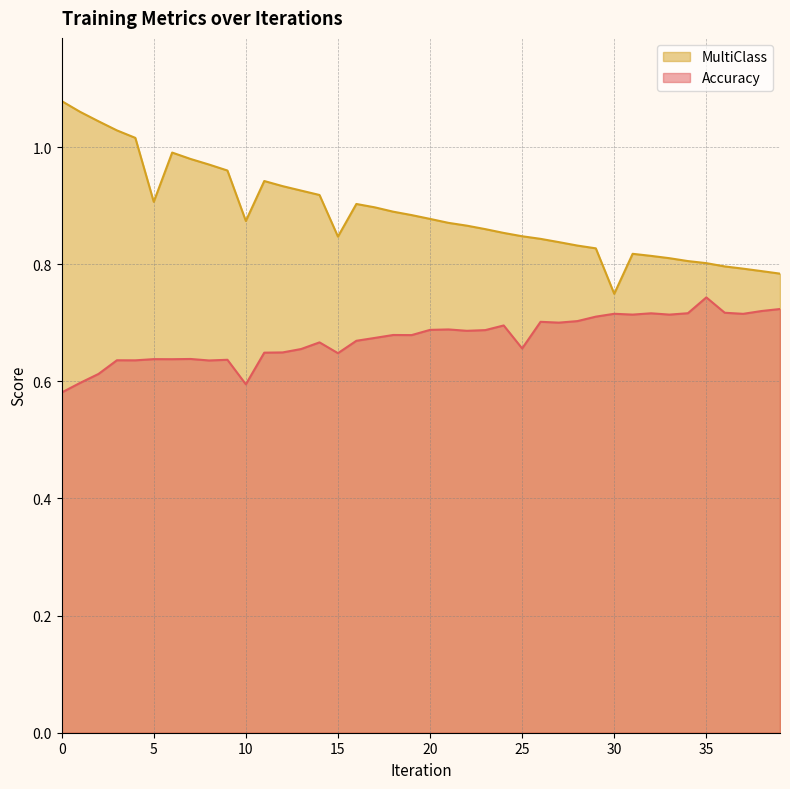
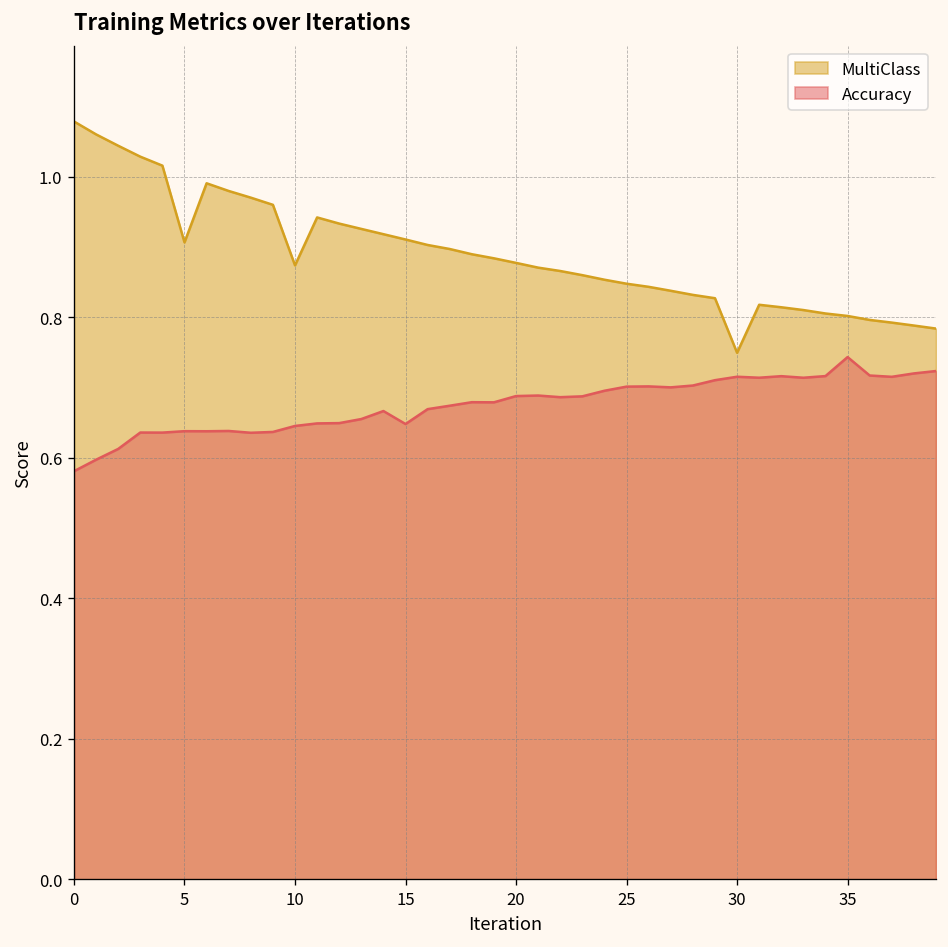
Accuracy, 10: 0.59 -> 0.65
MultiClass, 15: 0.85 -> 0.91
Accuracy, 25: 0.66 -> 0.70
